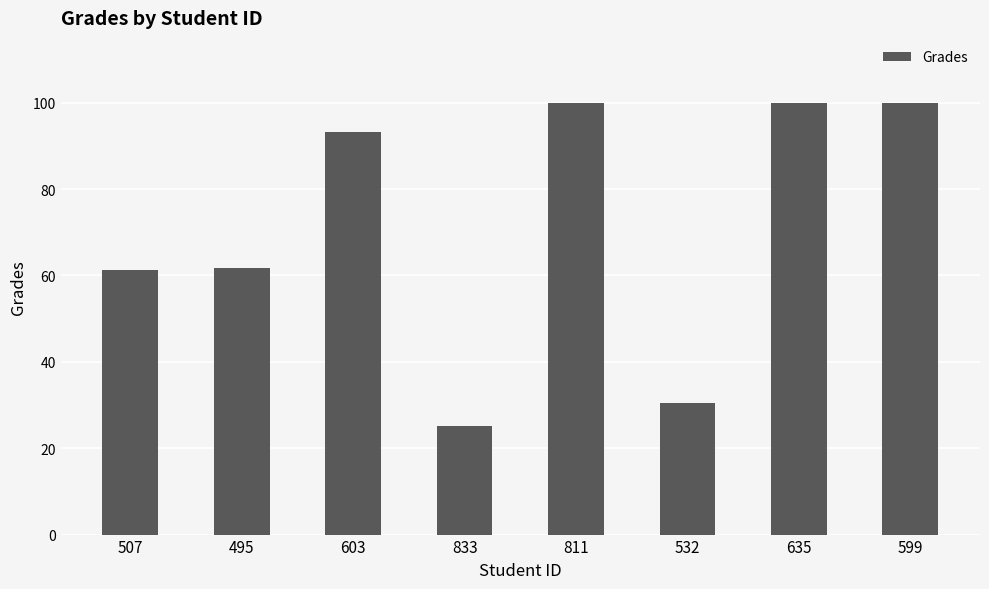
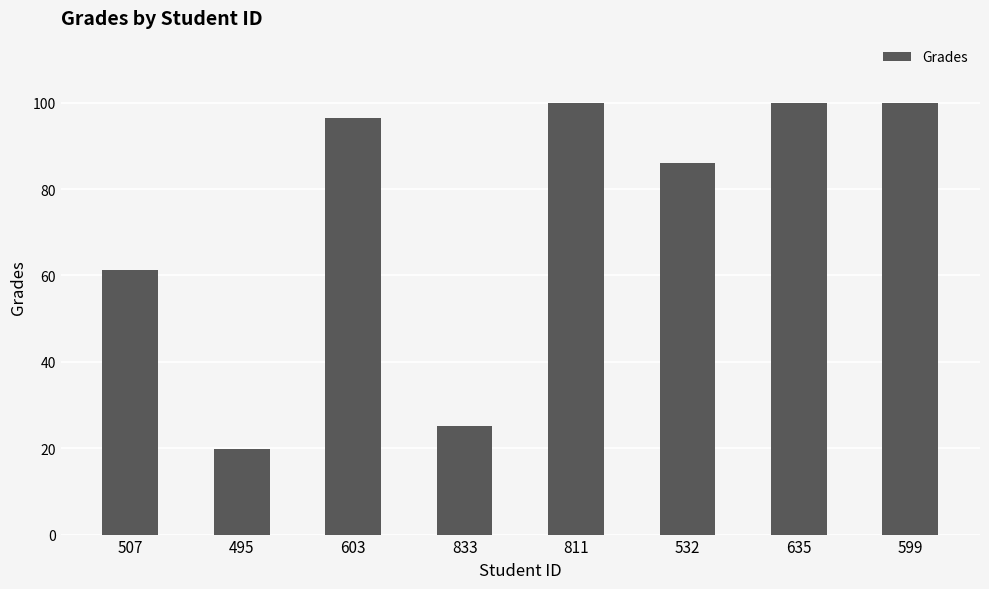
495: 62 -> 20
603: 93 -> 97
532: 30 -> 86
